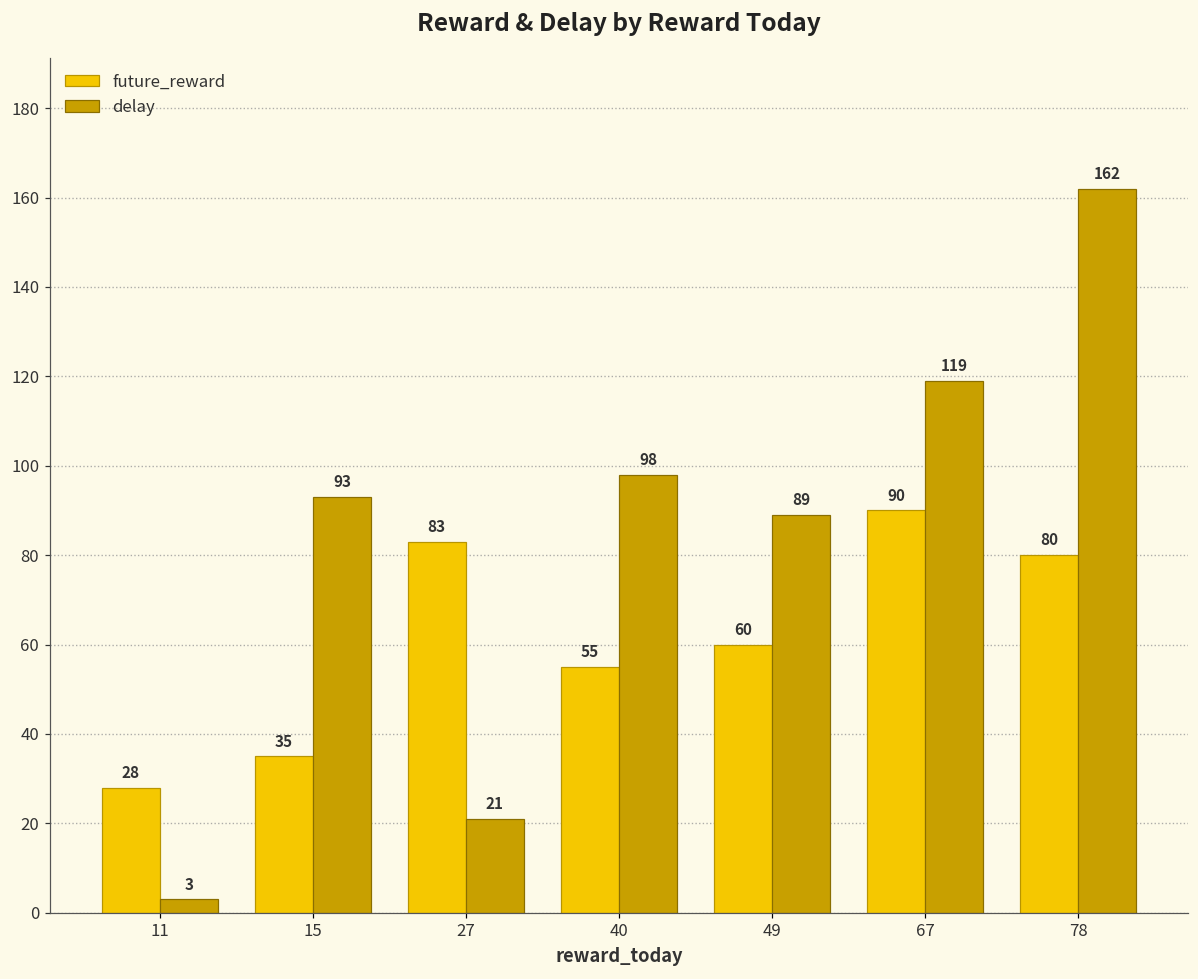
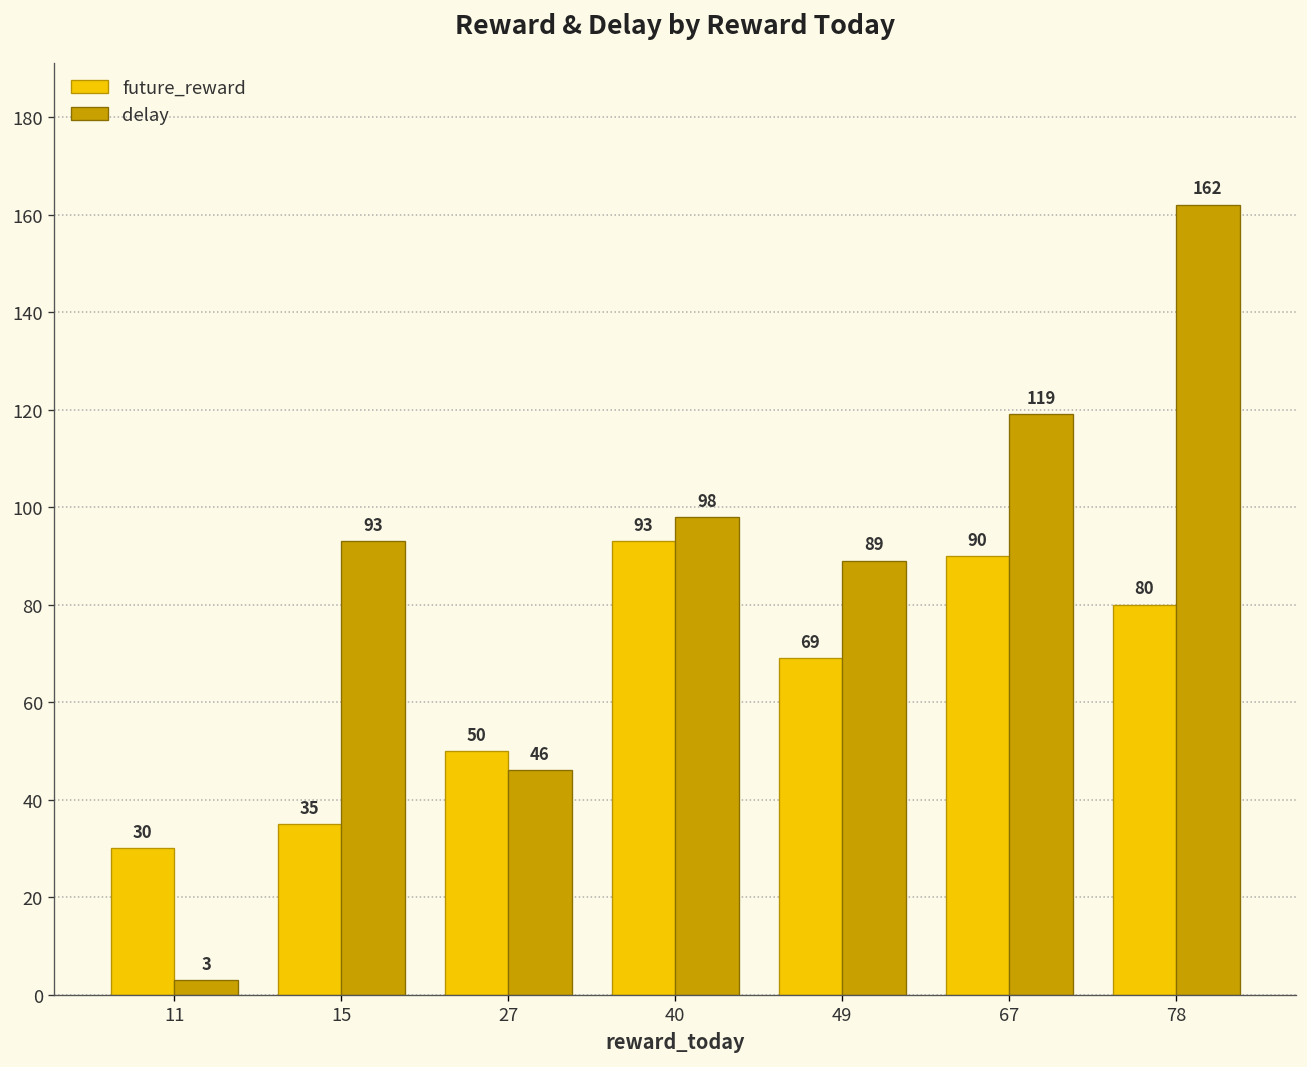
future_reward, 11: 28 -> 30
future_reward, 27: 83 -> 50
delay, 27: 21 -> 46
future_reward, 40: 55 -> 93
future_reward, 49: 60 -> 69
